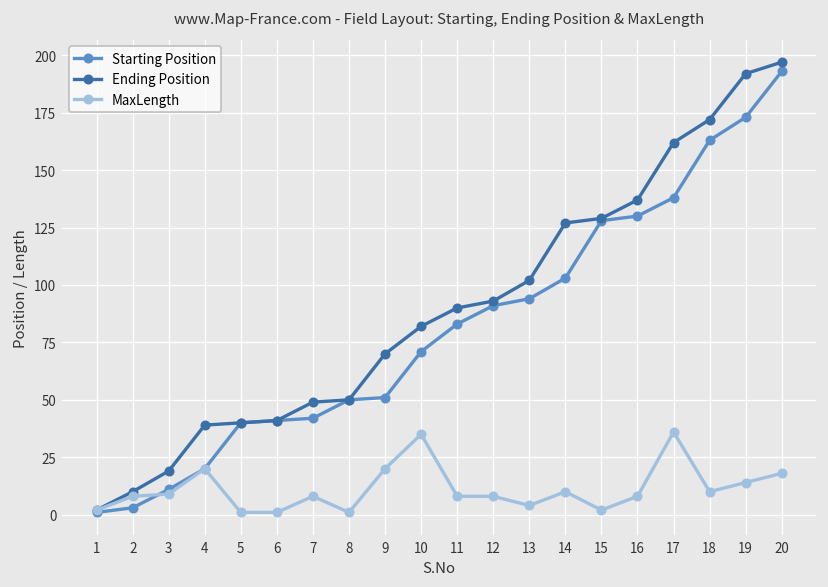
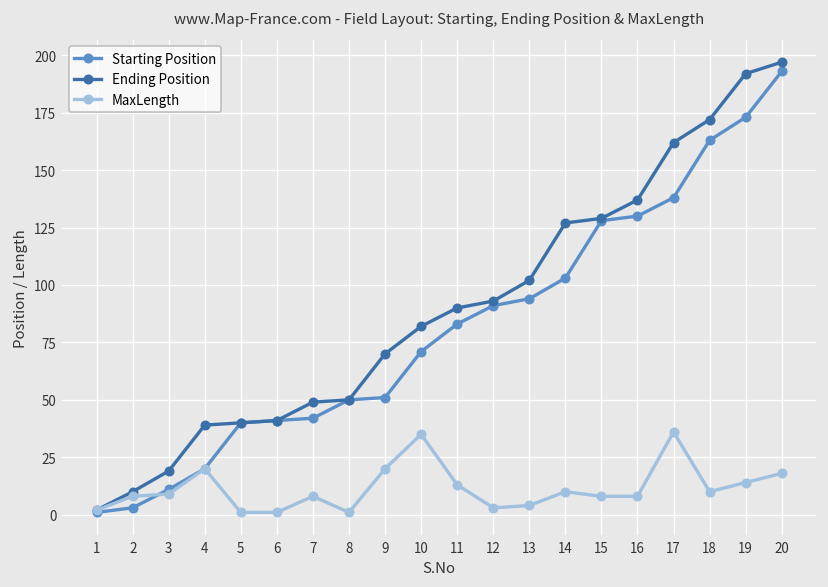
MaxLength, 11: 8 -> 13
MaxLength, 12: 8 -> 3
MaxLength, 15: 2 -> 8
